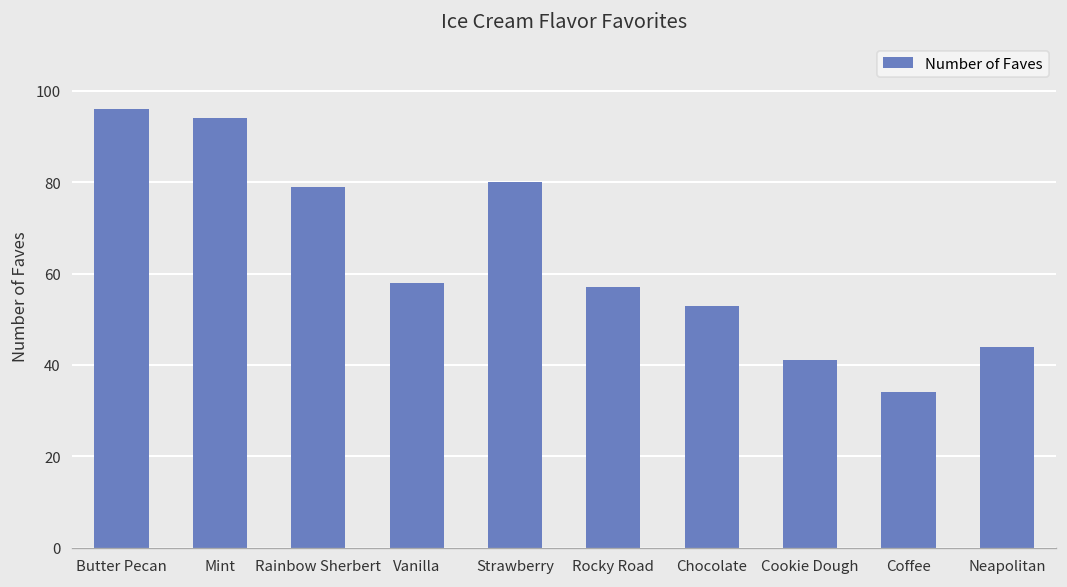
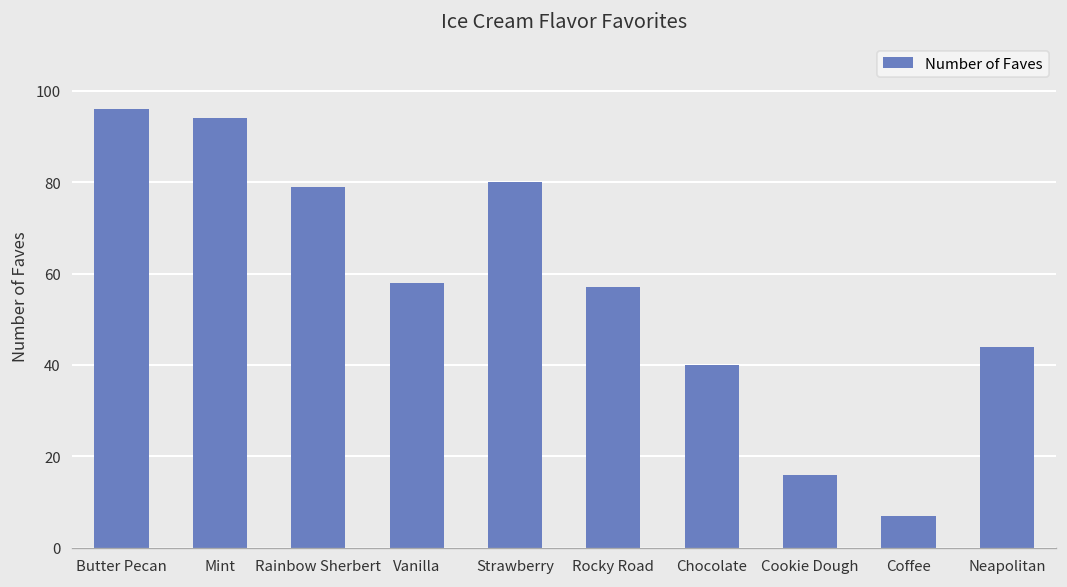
Chocolate: 53 -> 40
Cookie Dough: 41 -> 16
Coffee: 34 -> 7
